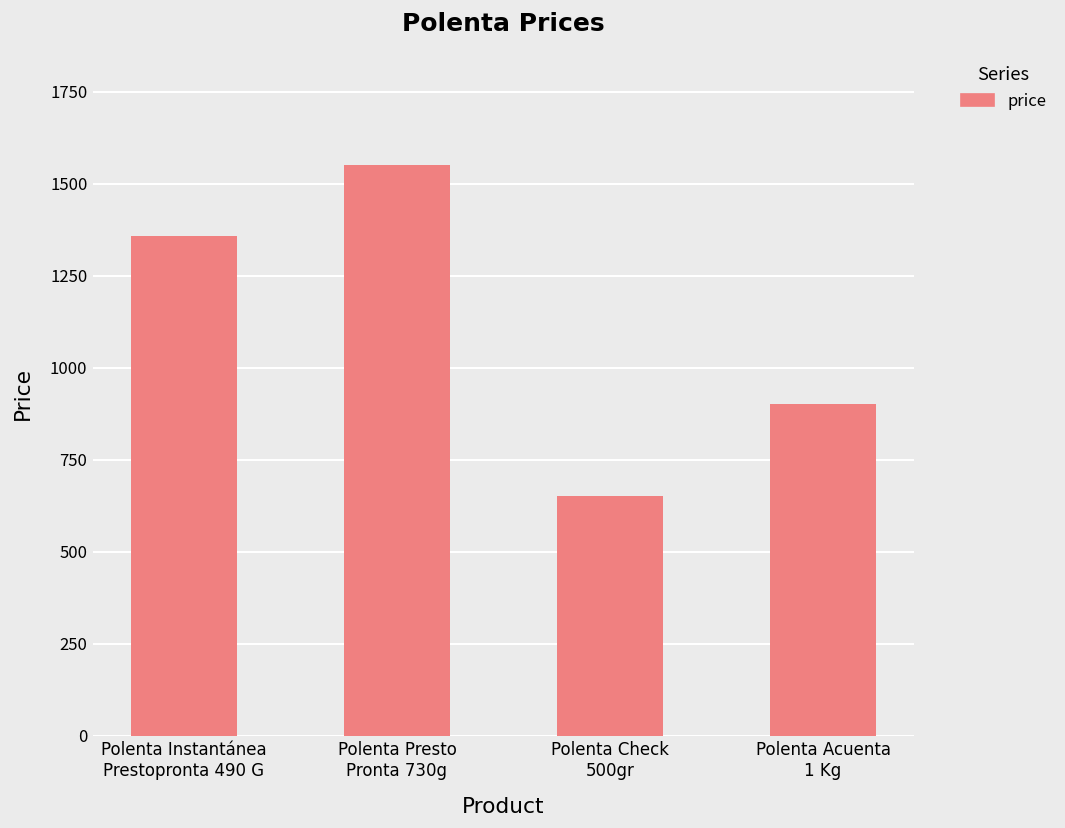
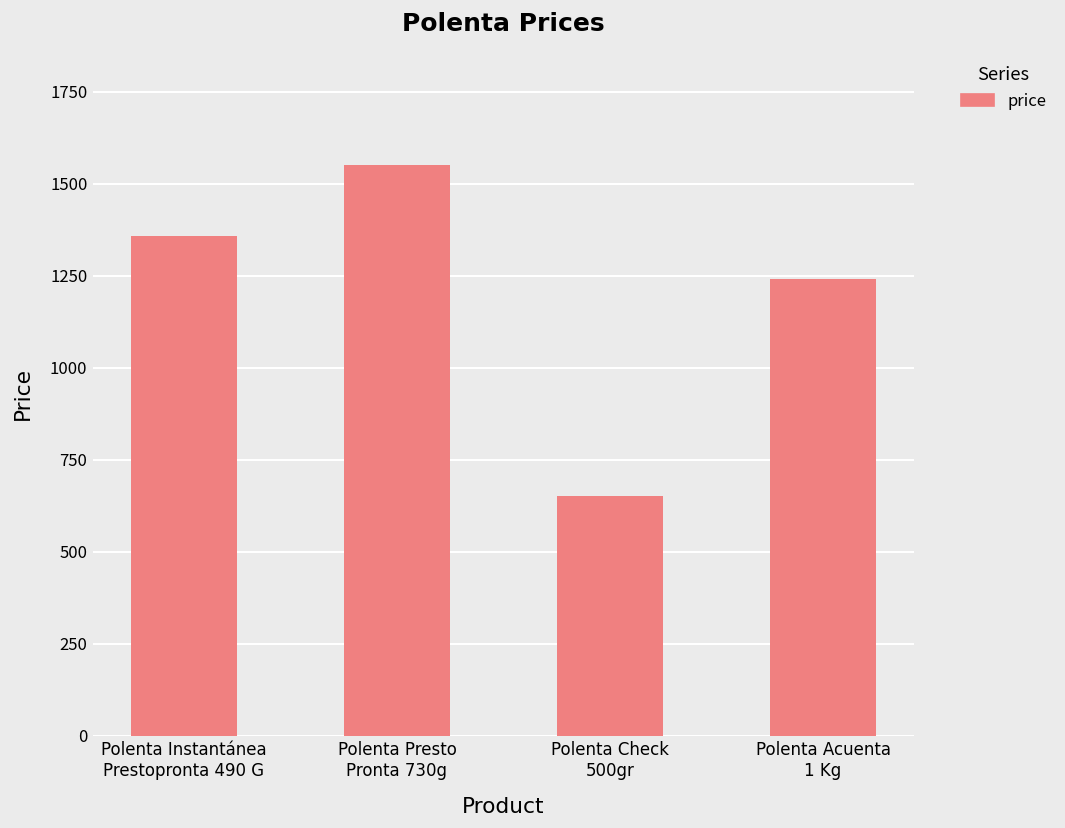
Polenta Acuenta 1 Kg: 900 -> 1240
